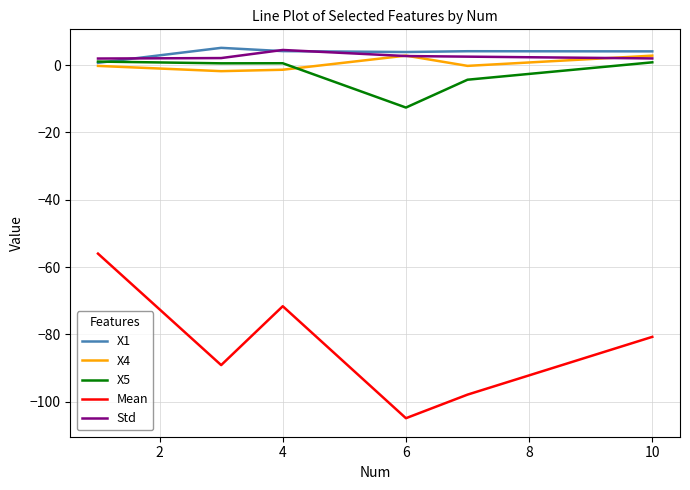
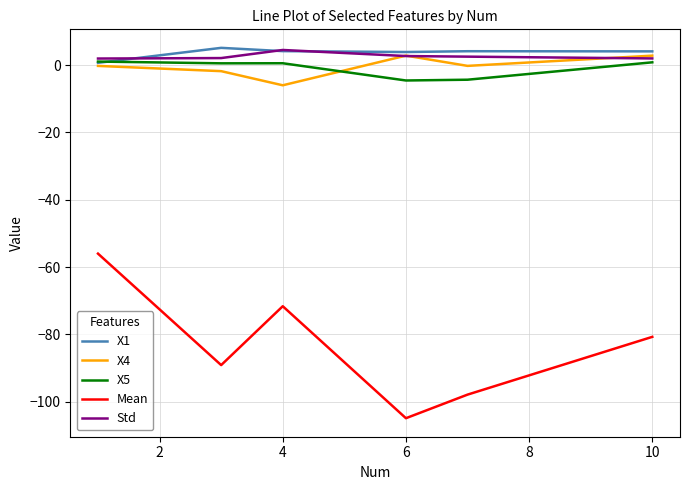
X4, 4: -1 -> -6
X5, 6: -13 -> -5
